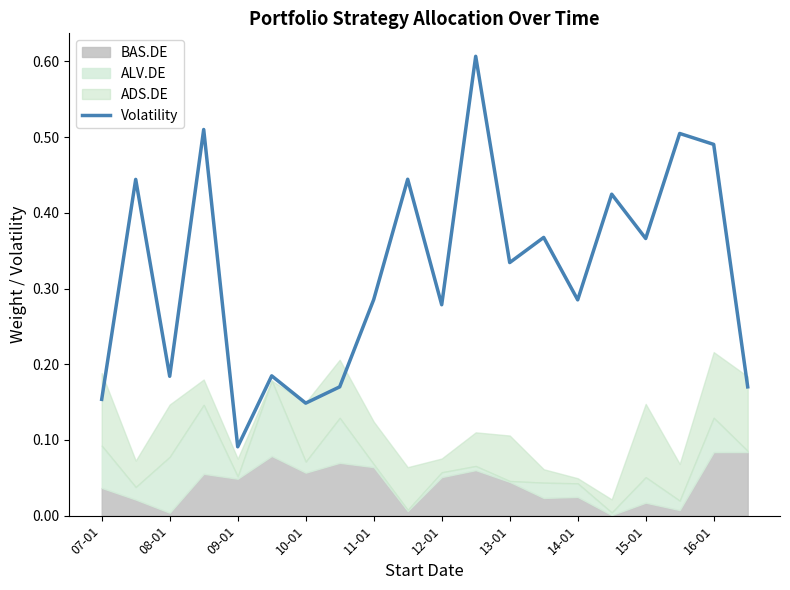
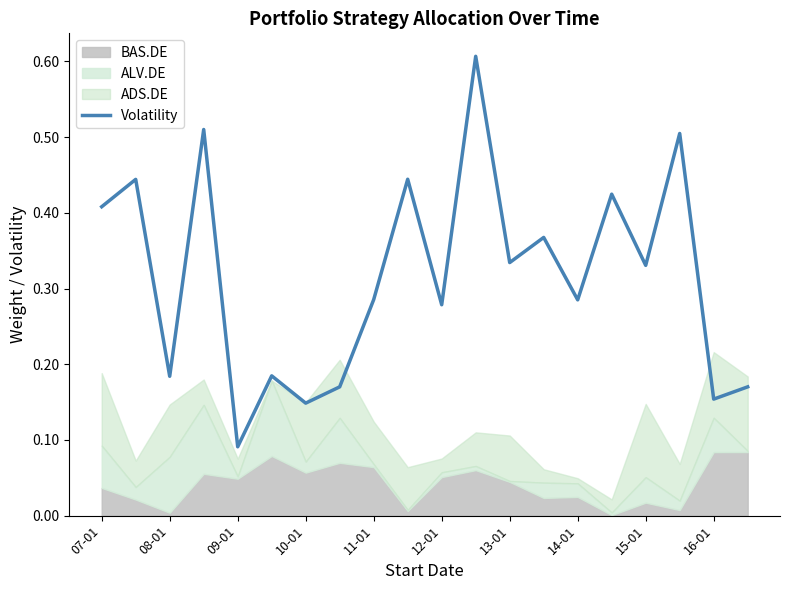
Volatility, 07-01: 0.15 -> 0.41
Volatility, 15-01: 0.37 -> 0.33
Volatility, 16-01: 0.49 -> 0.15
